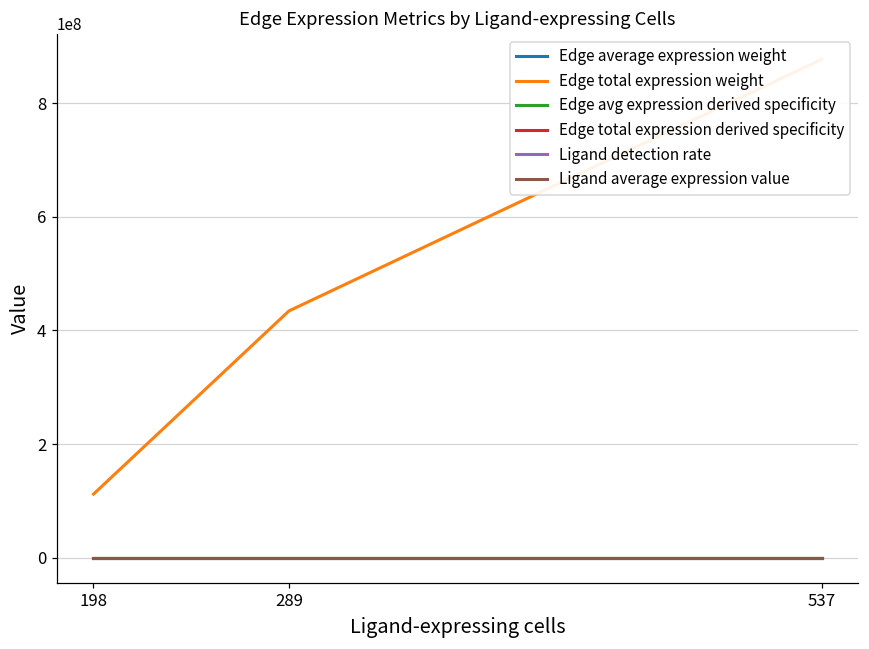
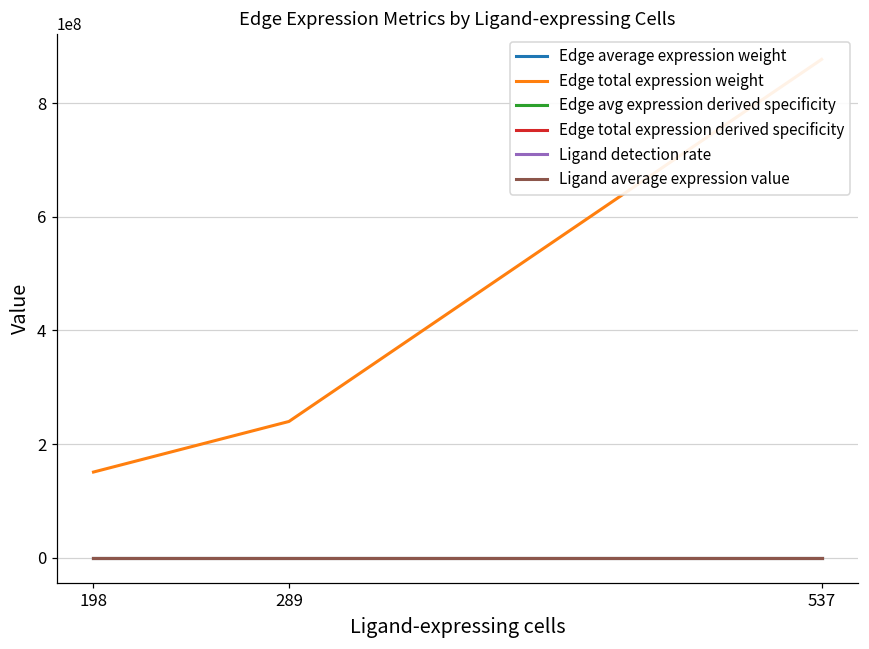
Edge total expression weight, 198: 110000000 -> 150000000
Edge total expression weight, 289: 430000000 -> 240000000
